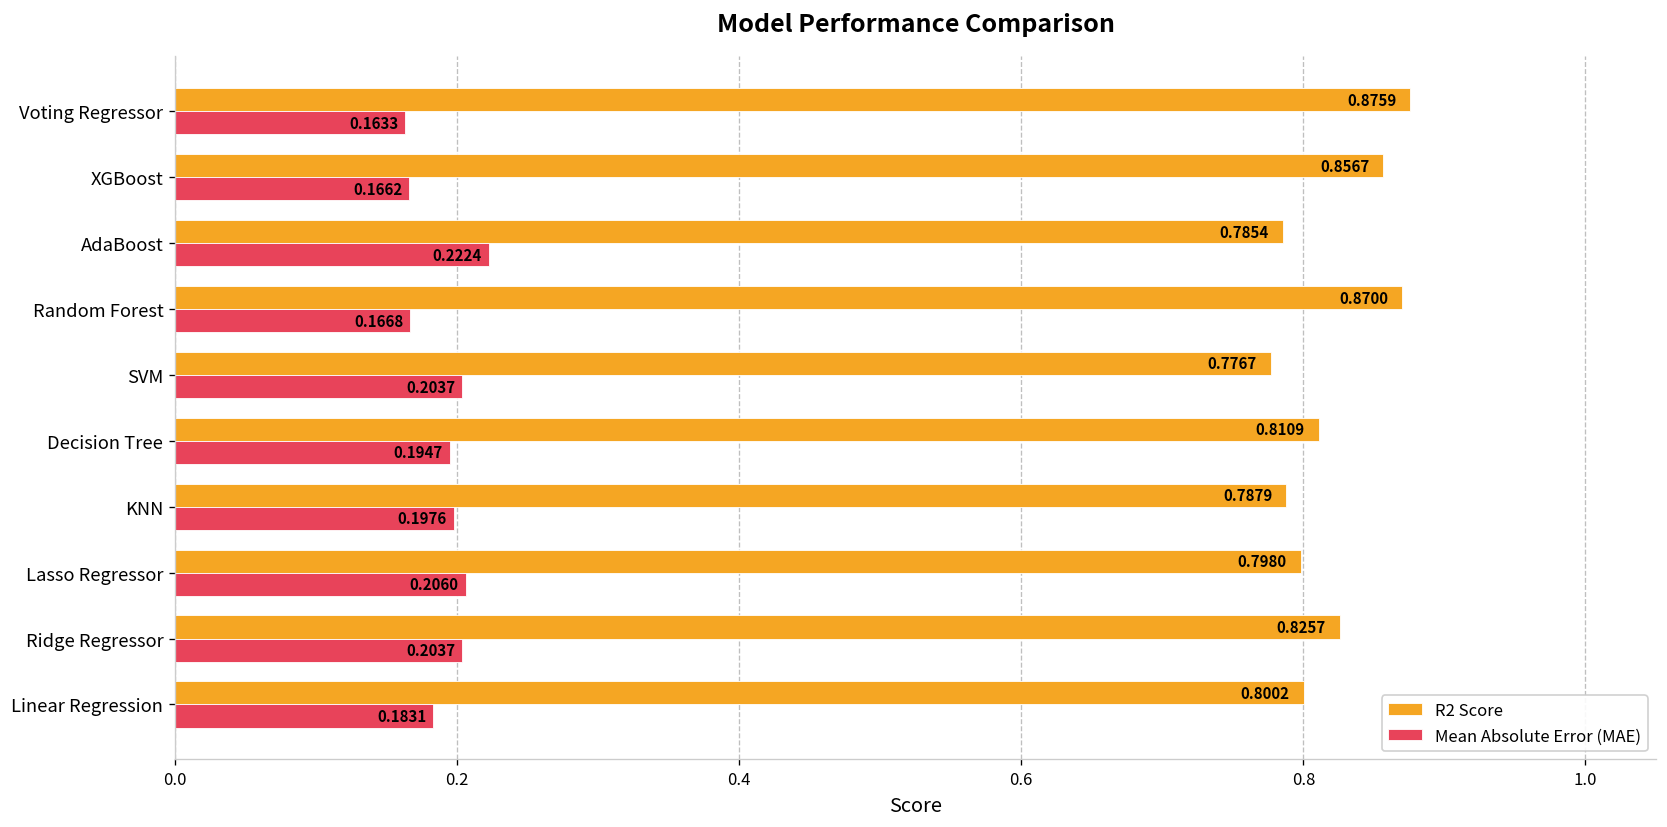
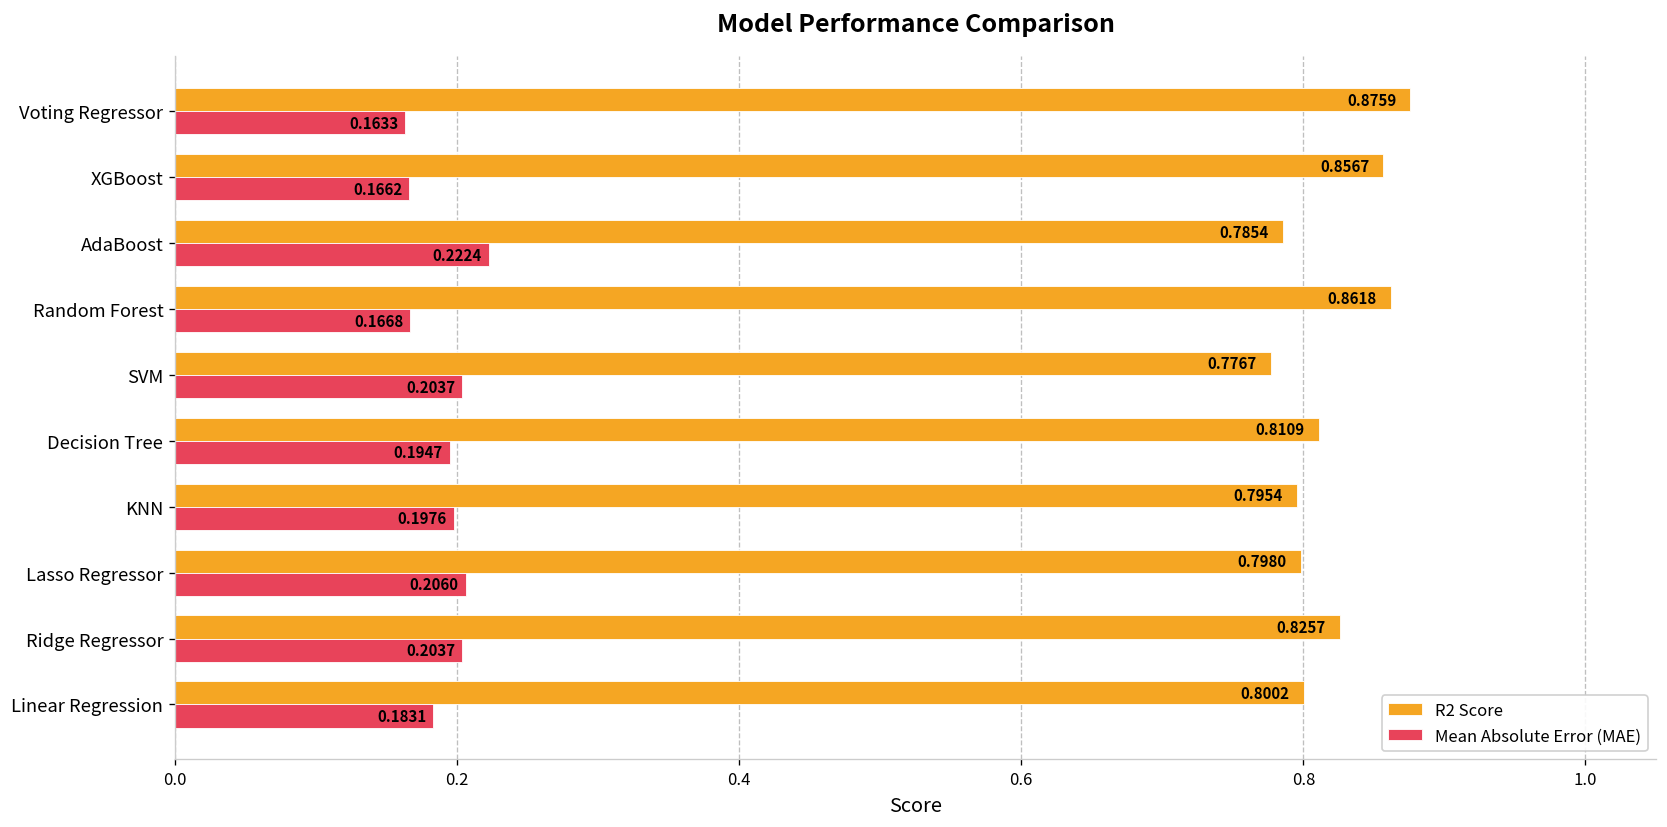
R2 Score, Random Forest: 0.8700 -> 0.8618
R2 Score, KNN: 0.7879 -> 0.7954
